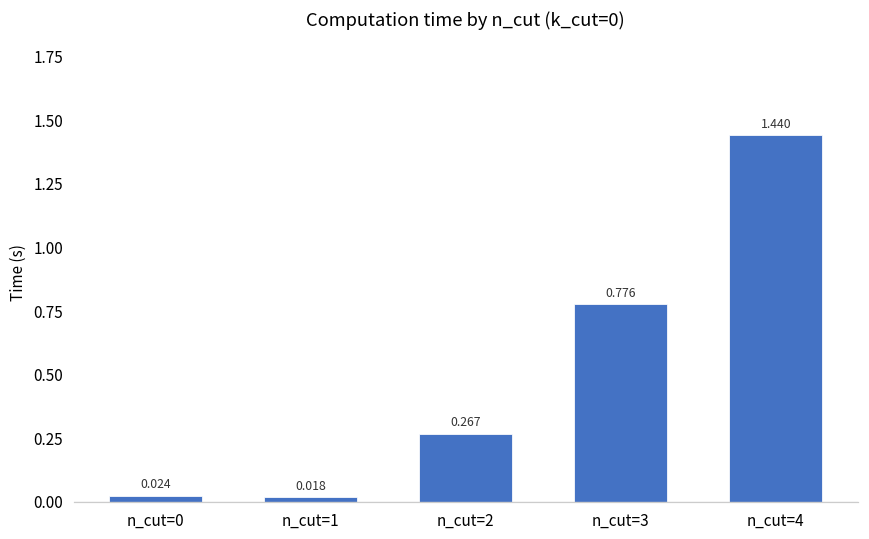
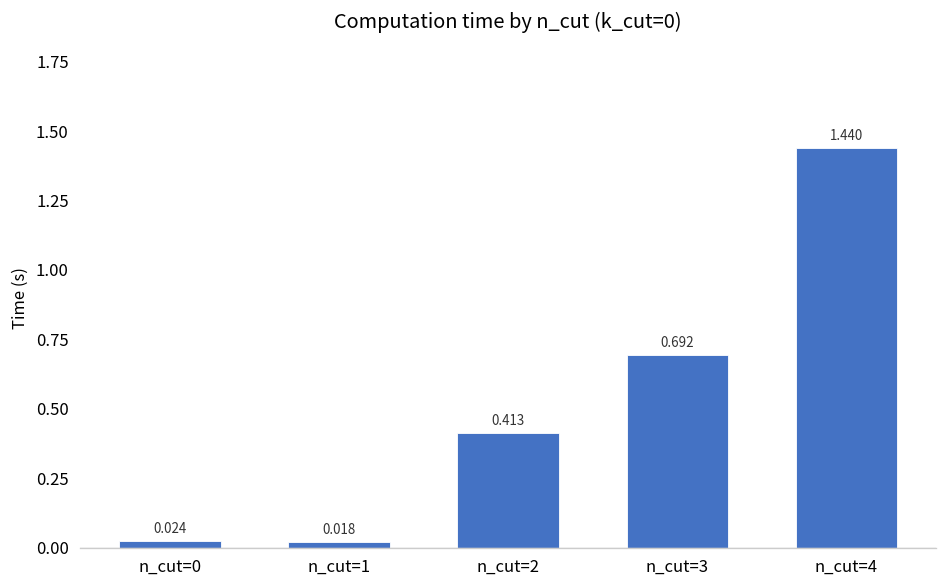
n_cut=2: 0.267 -> 0.413
n_cut=3: 0.776 -> 0.692
